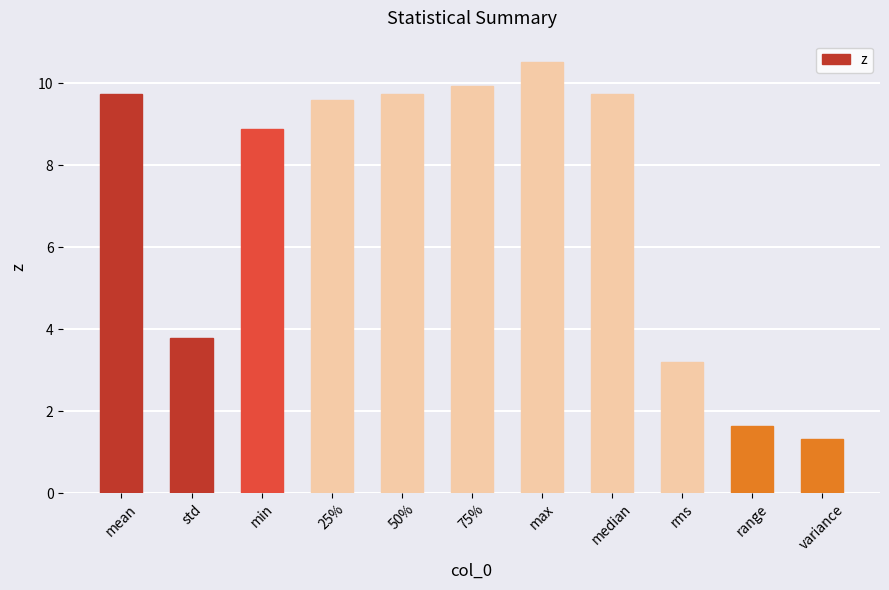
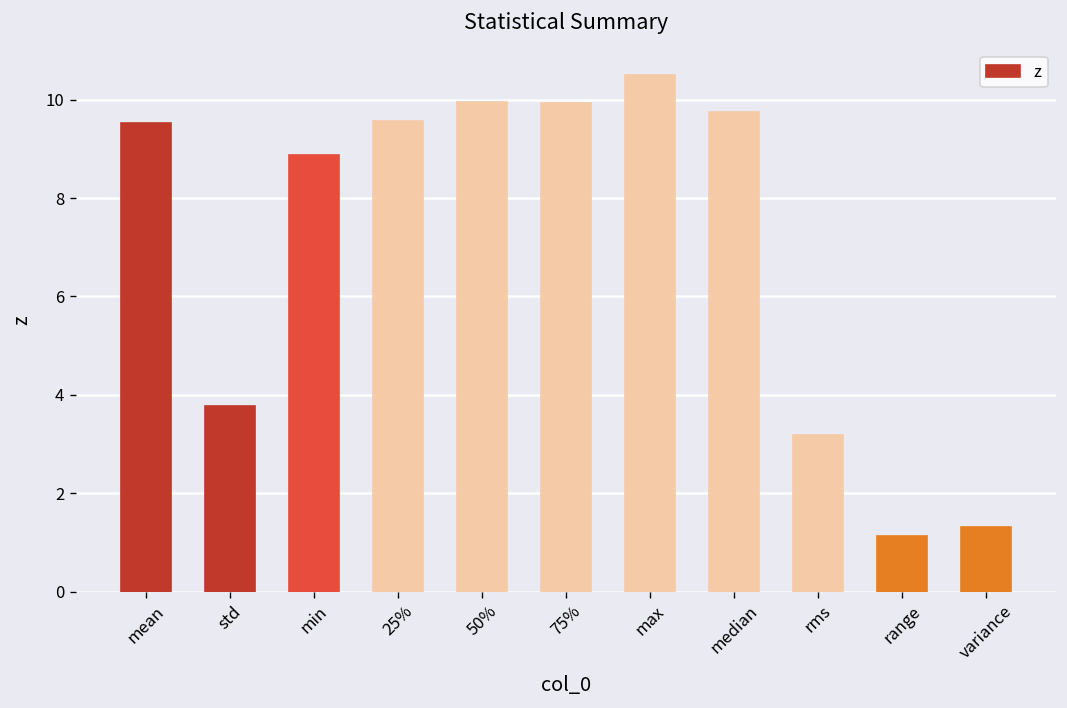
mean: 9.7 -> 9.5
50%: 9.7 -> 10.0
range: 1.6 -> 1.1
